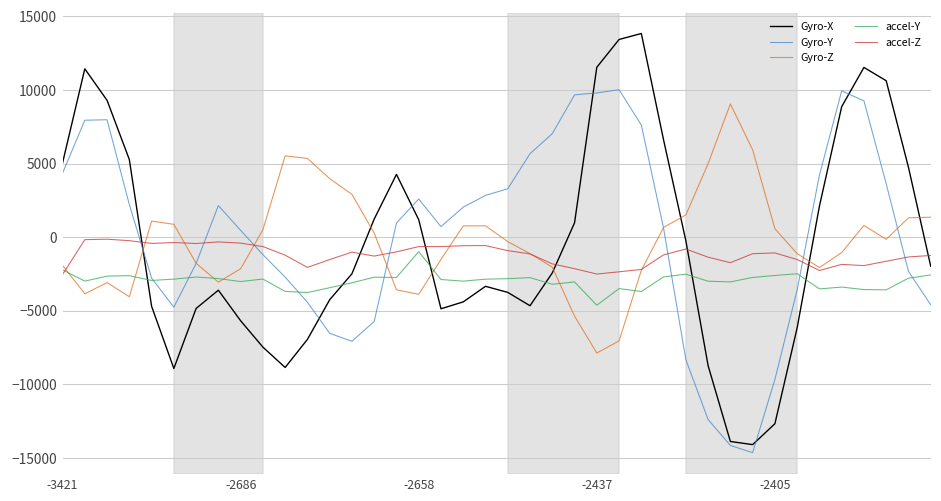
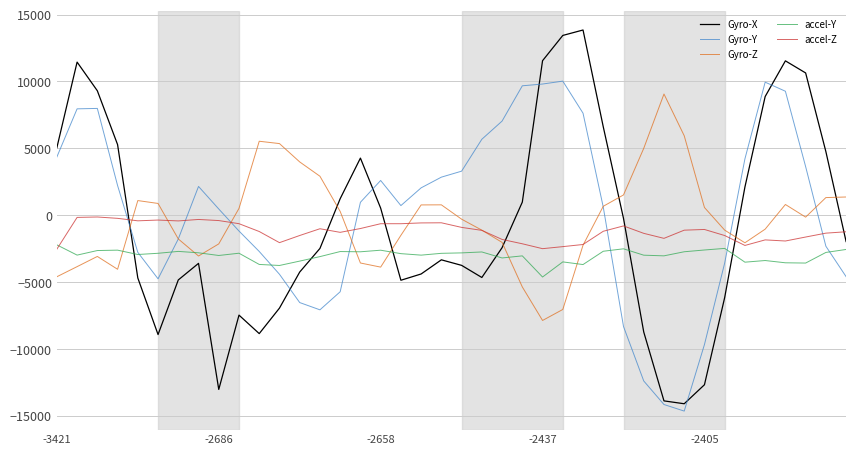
Gyro-Z, -3421: -1900 -> -4600
Gyro-X, -2686: -5700 -> -13000
Gyro-X, -2658: 1200 -> 500
accel-Y, -2658: -1000 -> -2600
